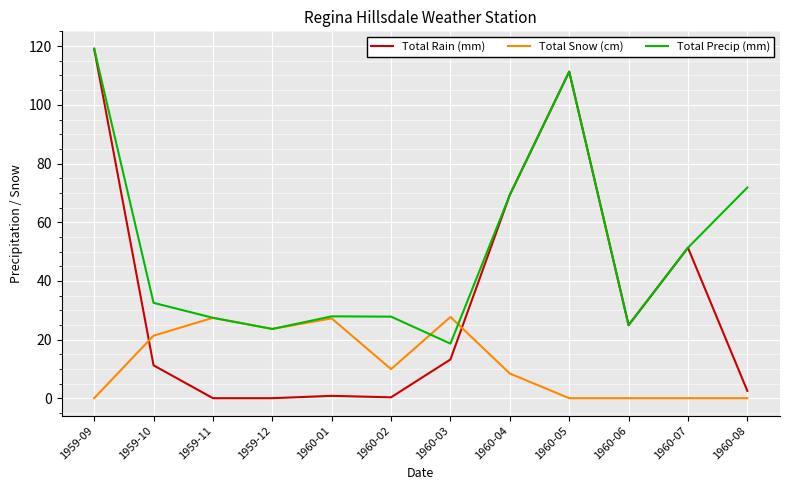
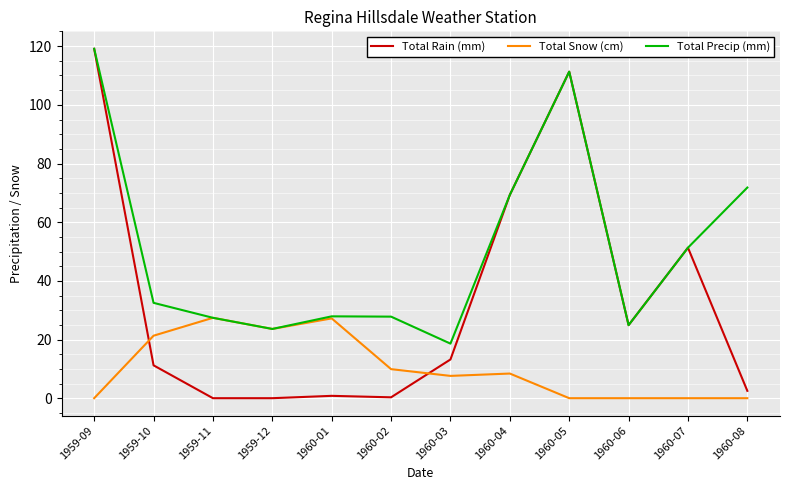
Total Snow (cm), 1960-03: 28 -> 8
